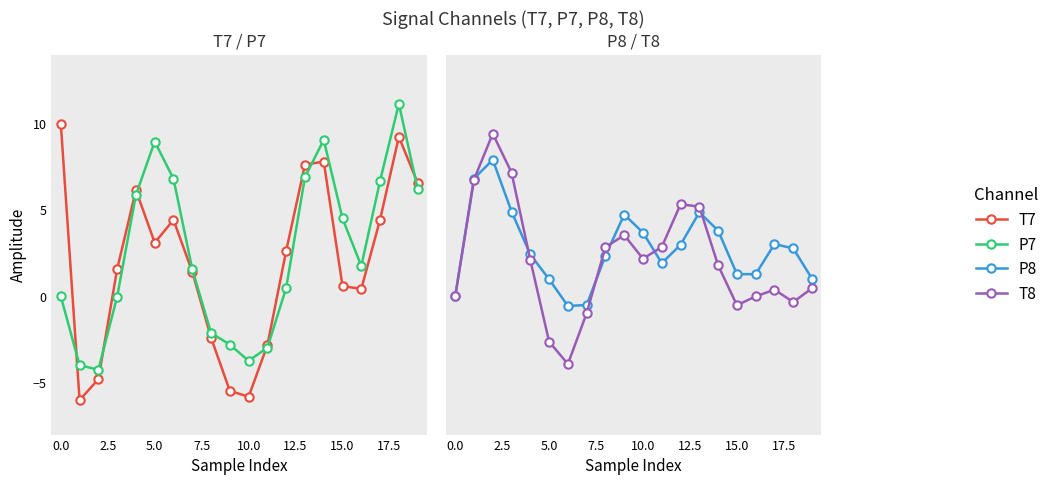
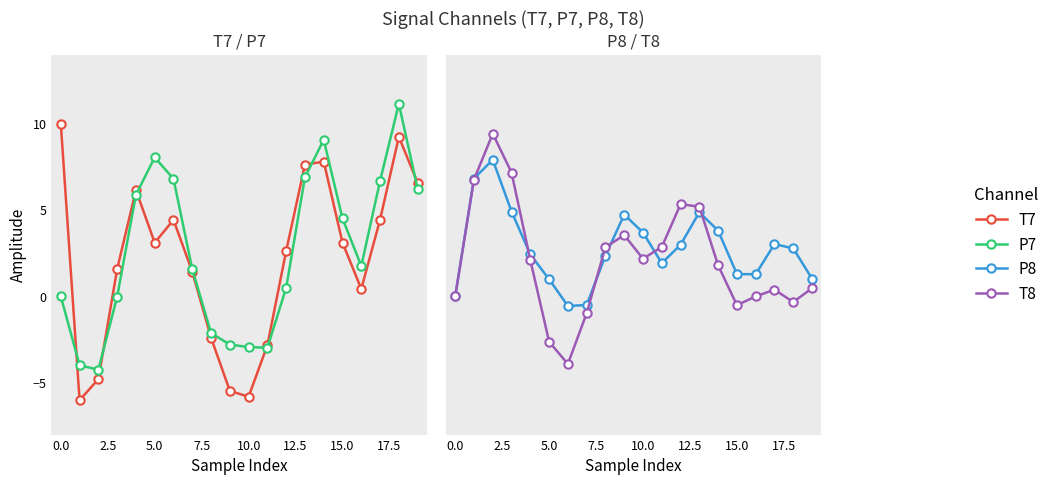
T7 / P7, P7, 5.0: 9.0 -> 8.0
T7 / P7, P7, 10.0: -3.7 -> -2.9
T7 / P7, T7, 15.0: 0.6 -> 3.1
